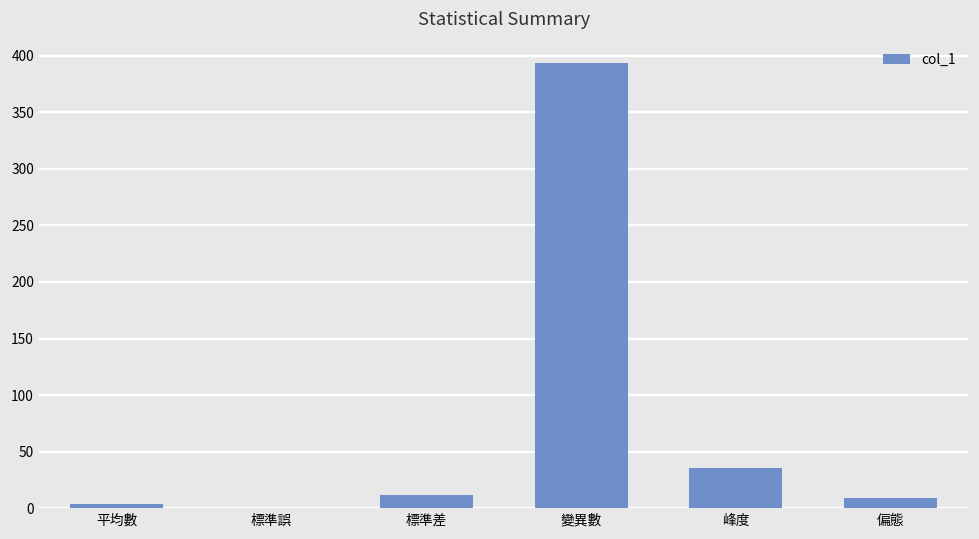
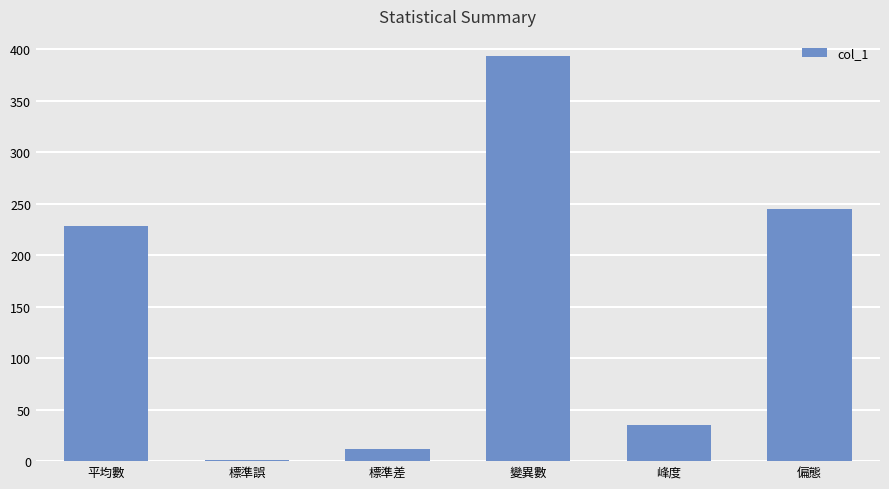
平均數: 4 -> 228
偏態: 9 -> 245
